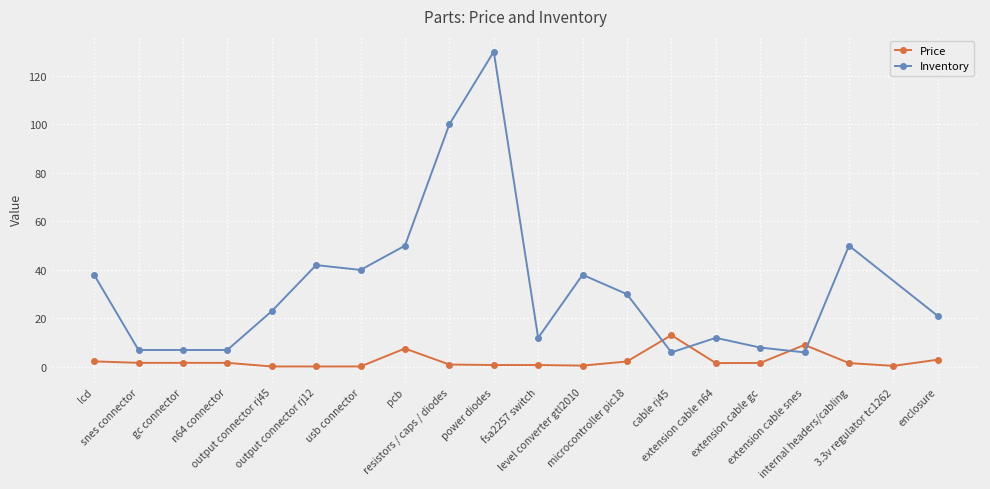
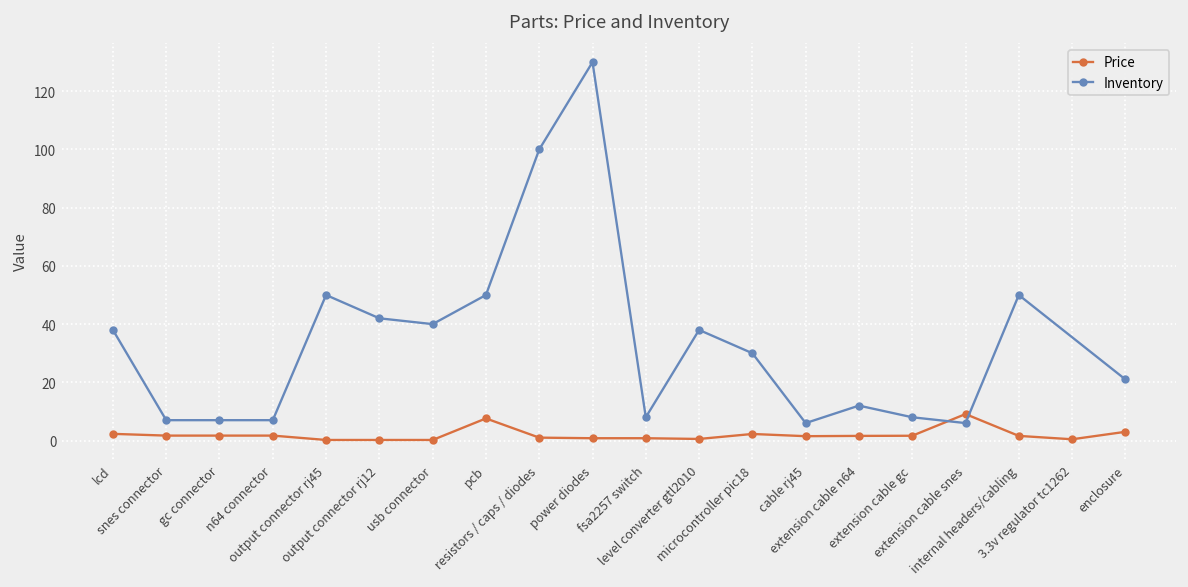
Inventory, output connector rj45: 23 -> 50
Inventory, fsa2257 switch: 12 -> 8
Price, cable rj45: 13 -> 2
